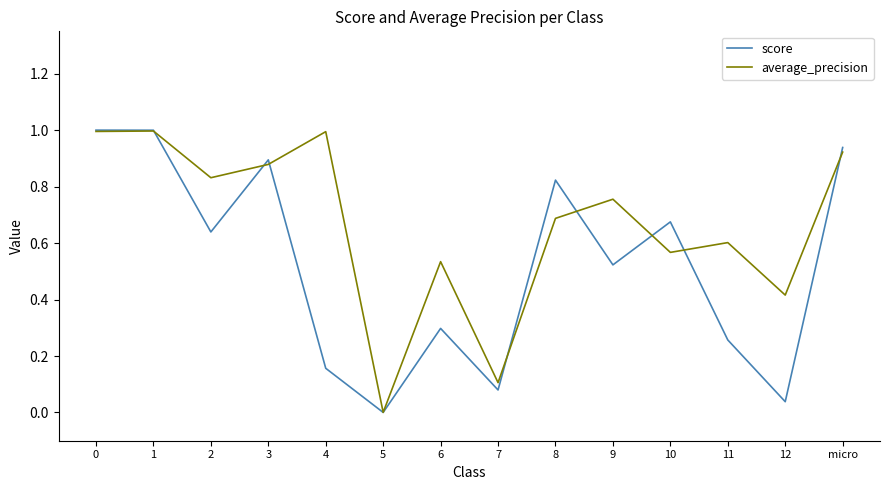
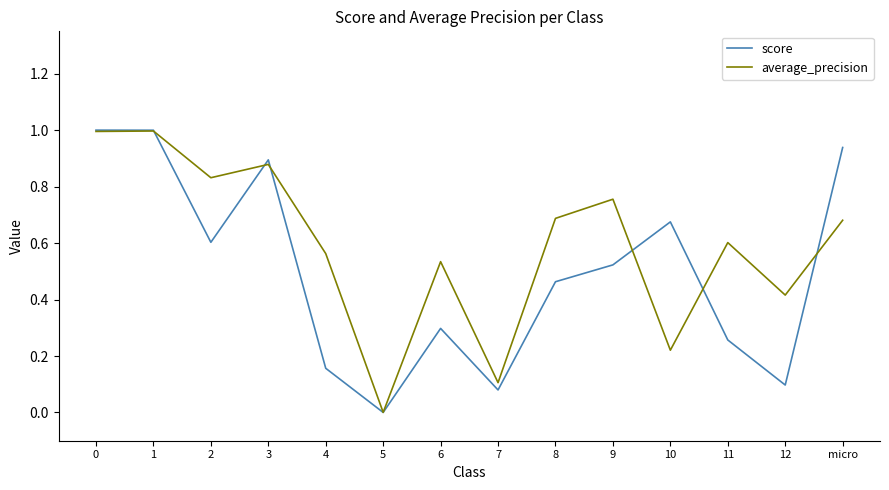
score, 2: 0.64 -> 0.60
average_precision, 4: 0.99 -> 0.56
score, 8: 0.82 -> 0.46
average_precision, 10: 0.57 -> 0.22
score, 12: 0.04 -> 0.10
average_precision, micro: 0.92 -> 0.68
